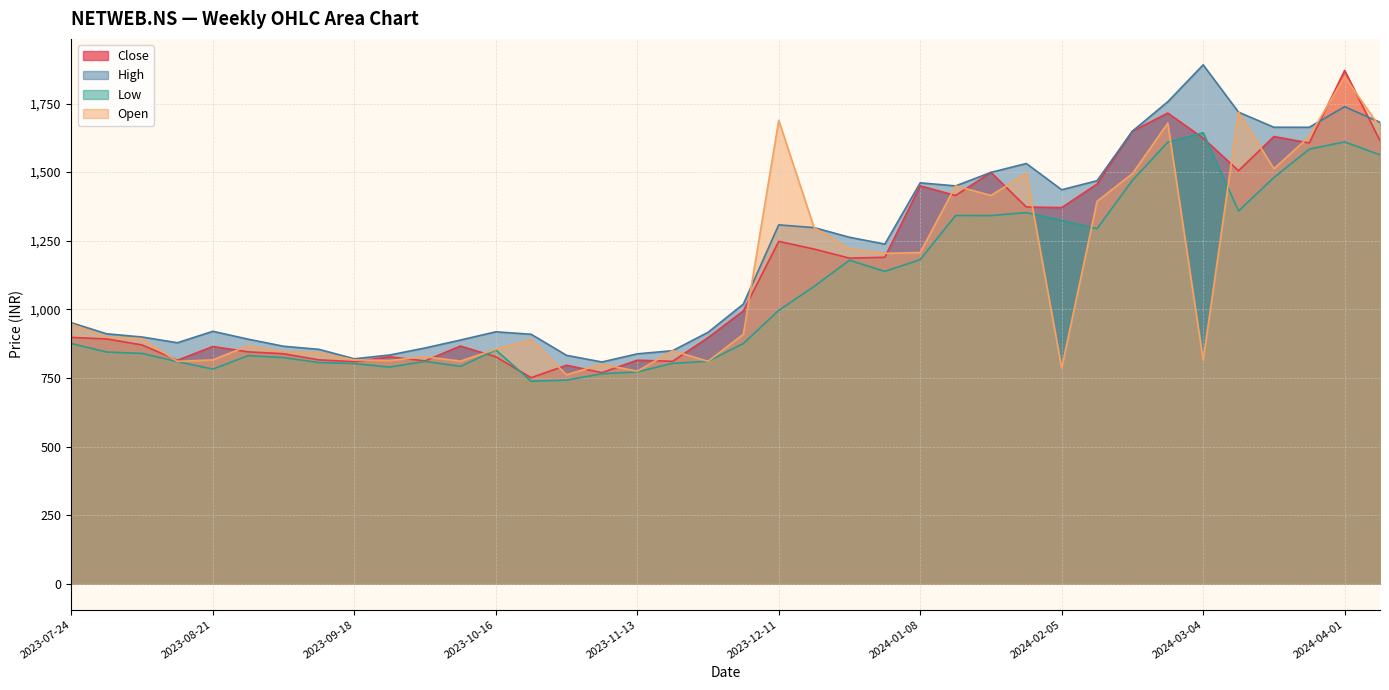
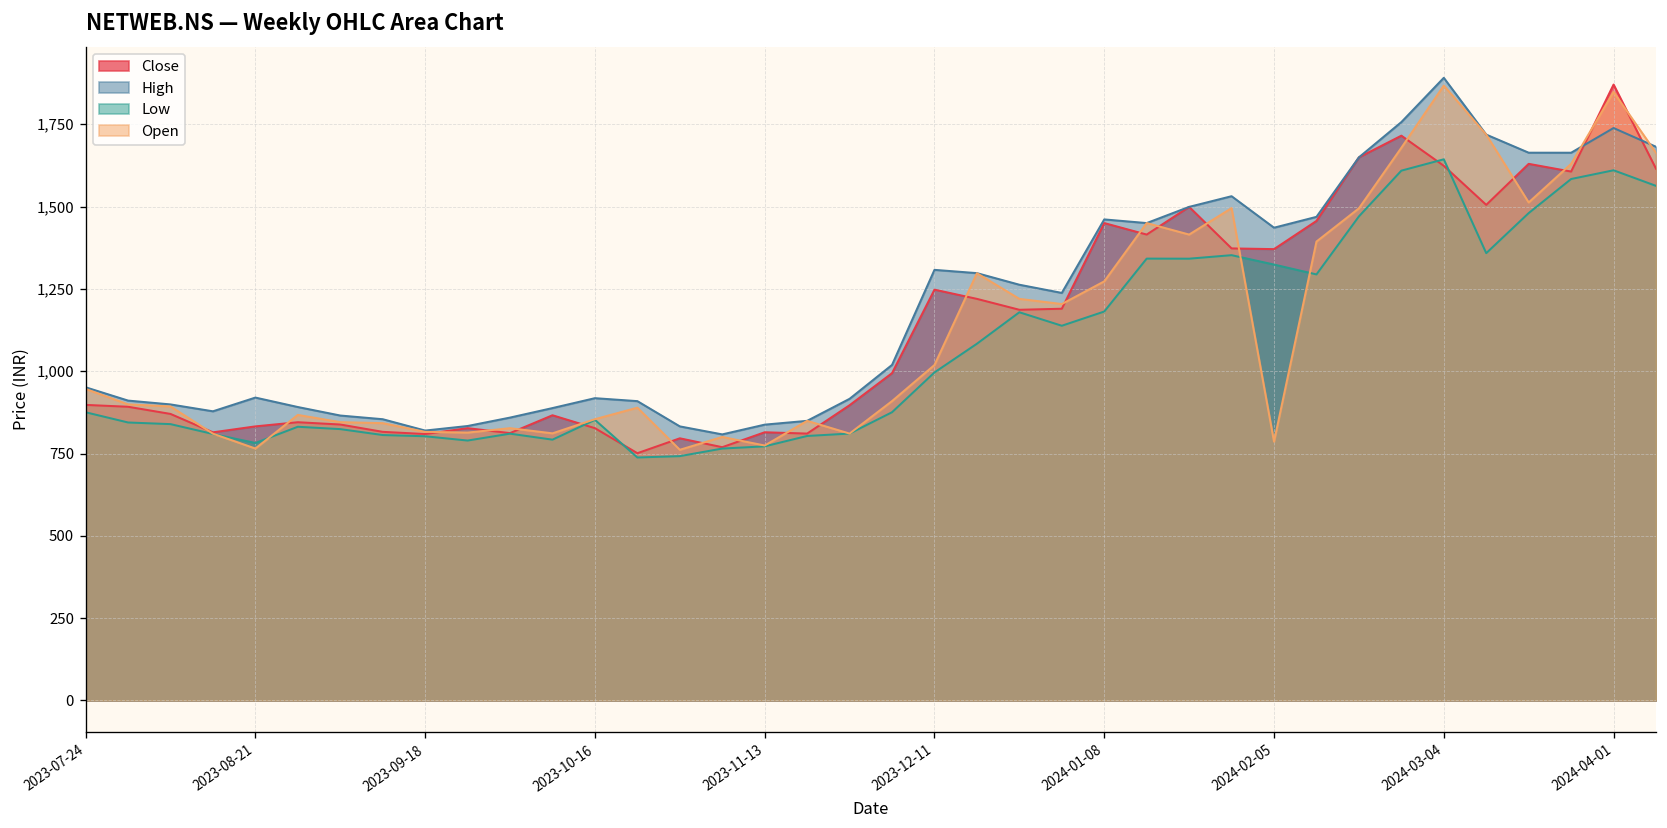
Close, 2023-08-21: 860 -> 830
Open, 2023-08-21: 820 -> 770
Open, 2023-12-11: 1,690 -> 1,020
Open, 2024-01-08: 1,210 -> 1,270
Open, 2024-03-04: 810 -> 1,870
